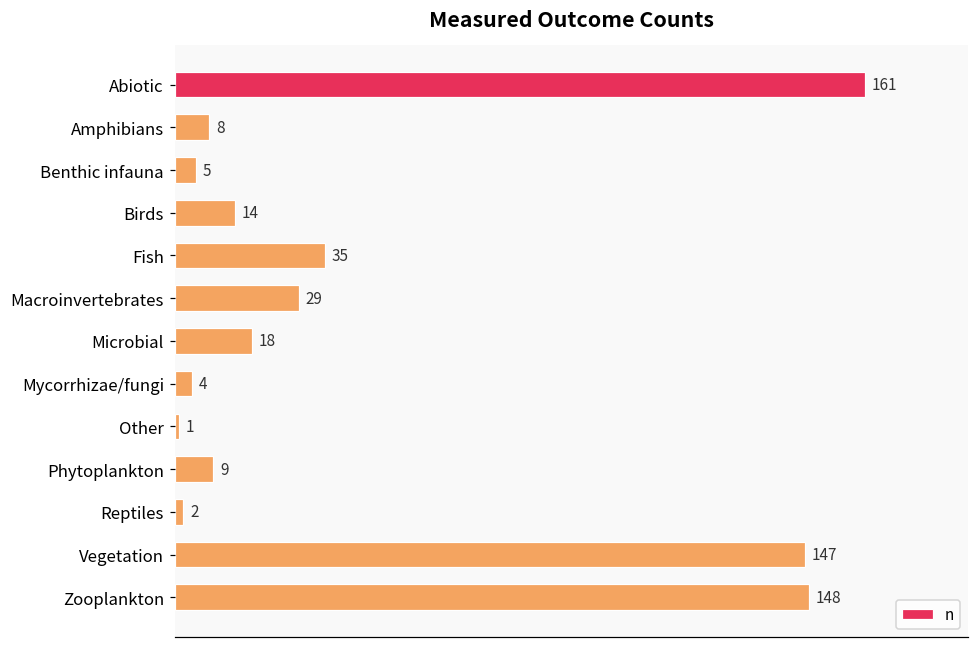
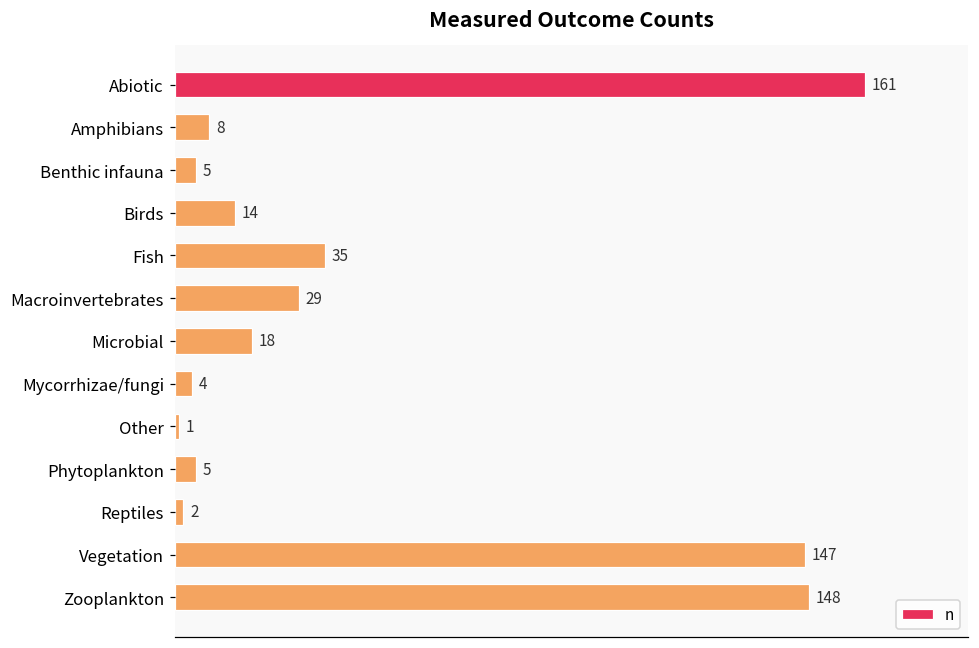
Phytoplankton: 9 -> 5
